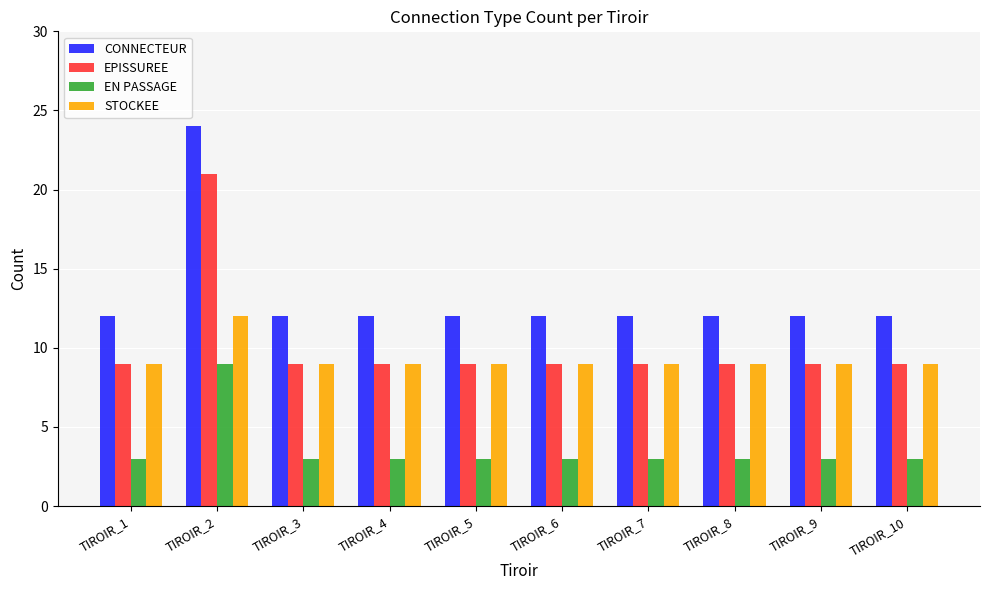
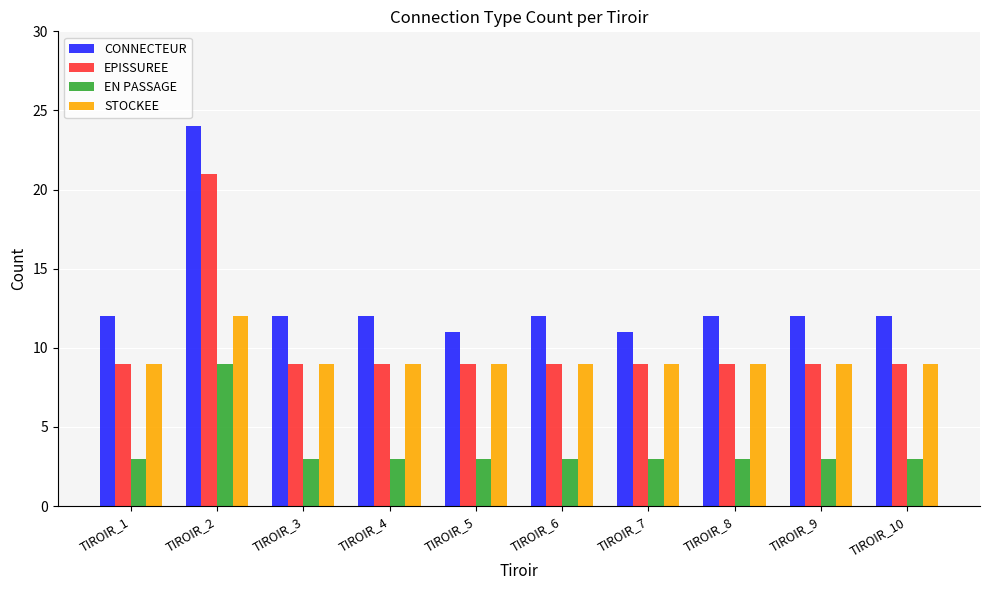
CONNECTEUR, TIROIR_5: 12 -> 11
CONNECTEUR, TIROIR_7: 12 -> 11
